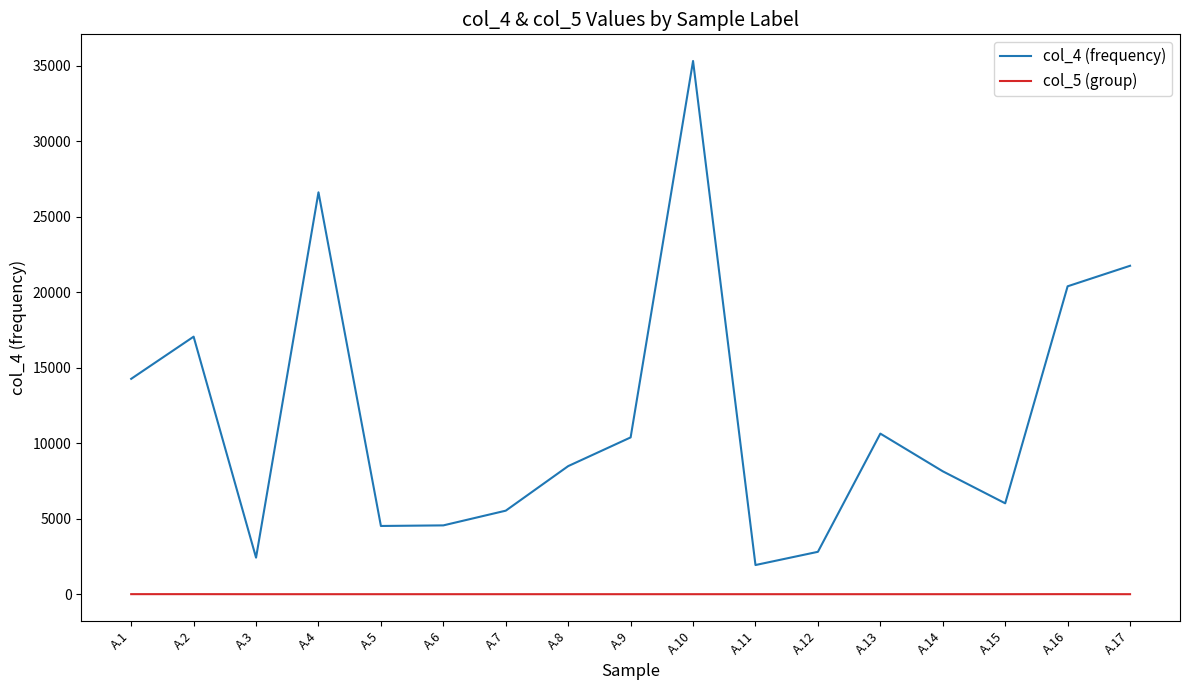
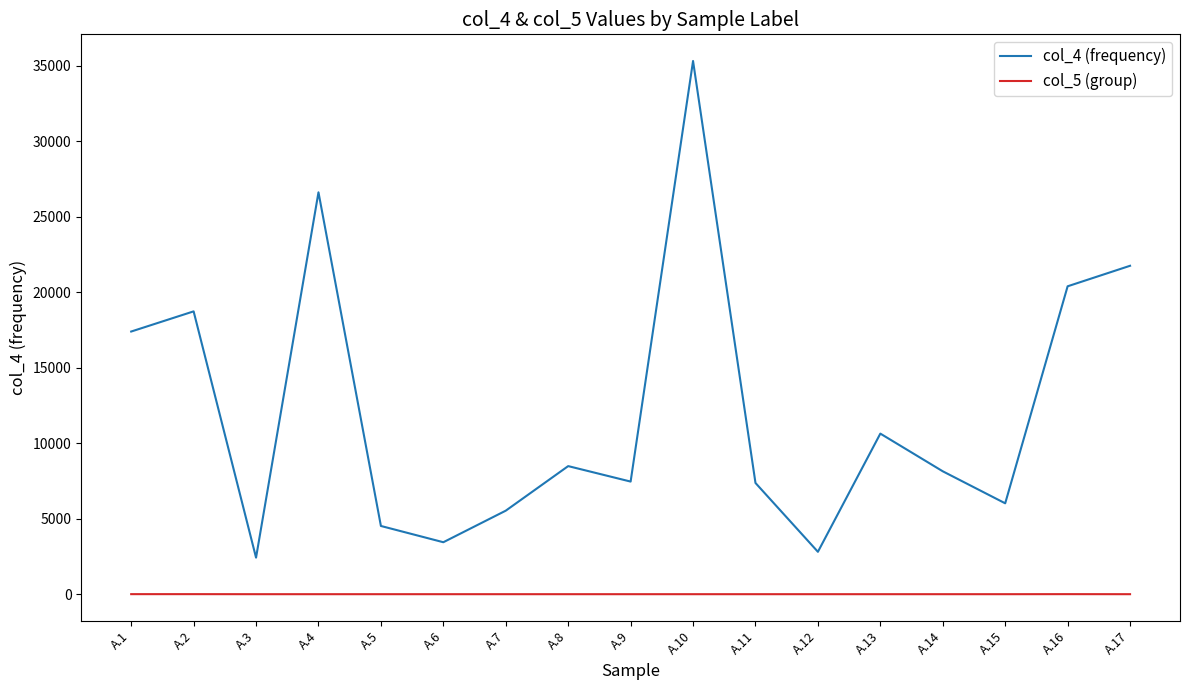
col_4 (frequency), A.1: 14300 -> 17400
col_4 (frequency), A.2: 17100 -> 18700
col_4 (frequency), A.6: 4600 -> 3400
col_4 (frequency), A.9: 10400 -> 7500
col_4 (frequency), A.11: 1900 -> 7400
